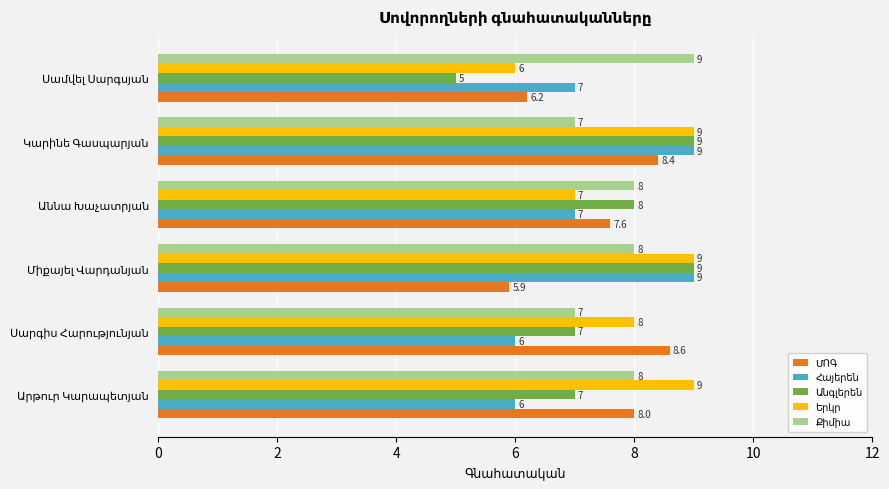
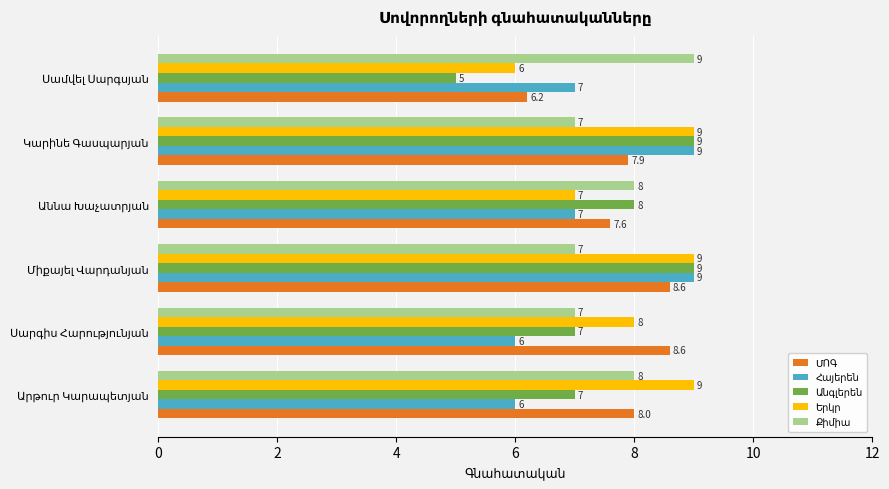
ՄՈԳ, Կարինե Գասպարյան: 8.4 -> 7.9
Քիմիա, Միքայել Վարդանյան: 8 -> 7
ՄՈԳ, Միքայել Վարդանյան: 5.9 -> 8.6
